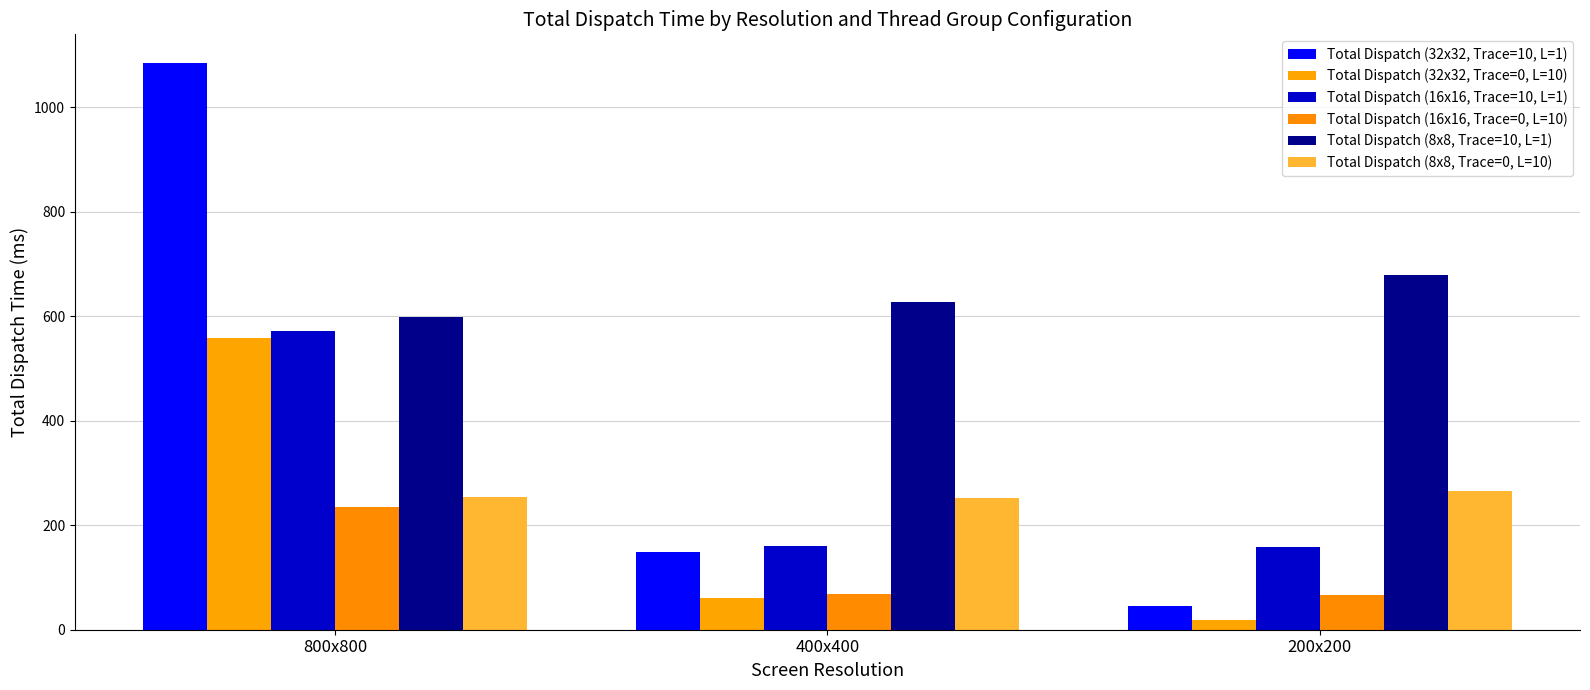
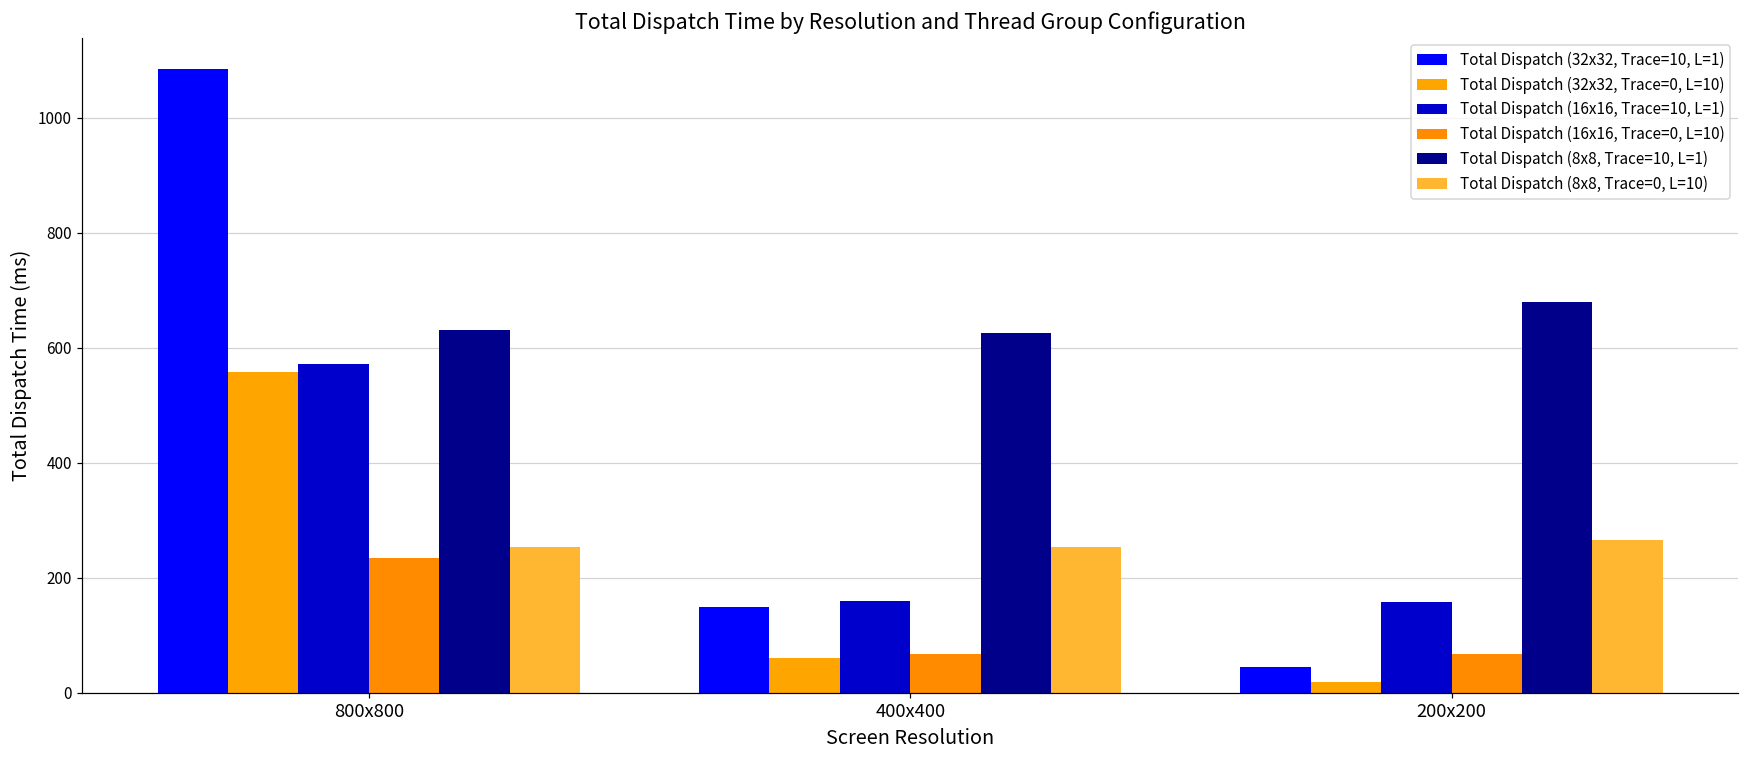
Total Dispatch (8x8, Trace=10, L=1), 800x800: 600 -> 630
